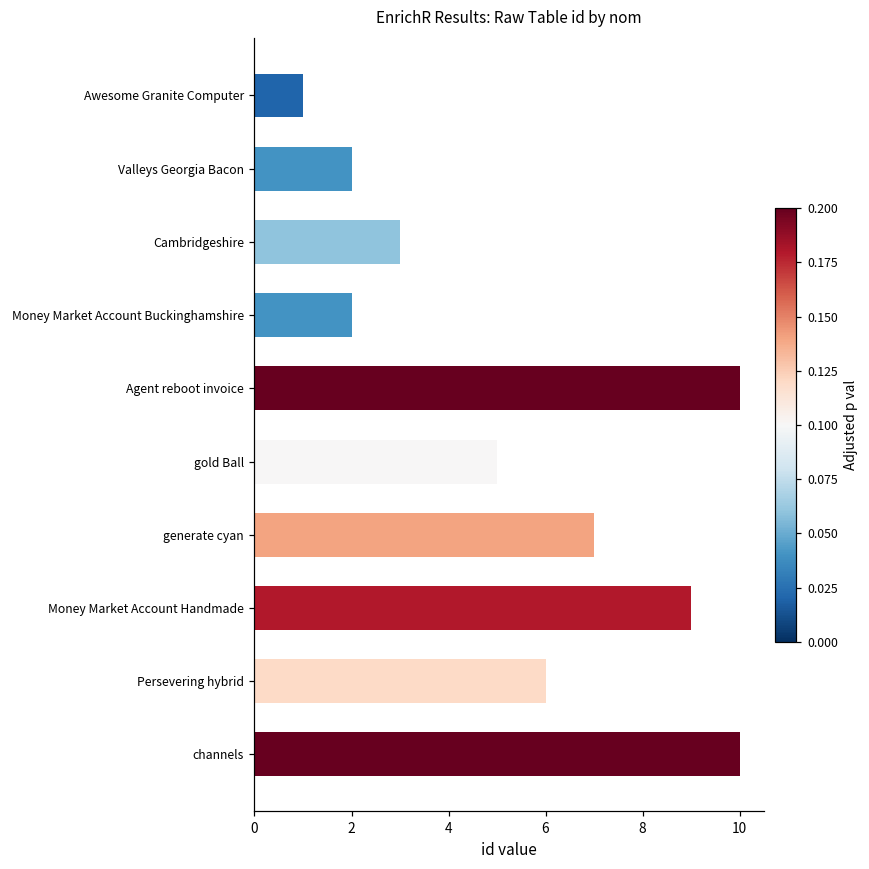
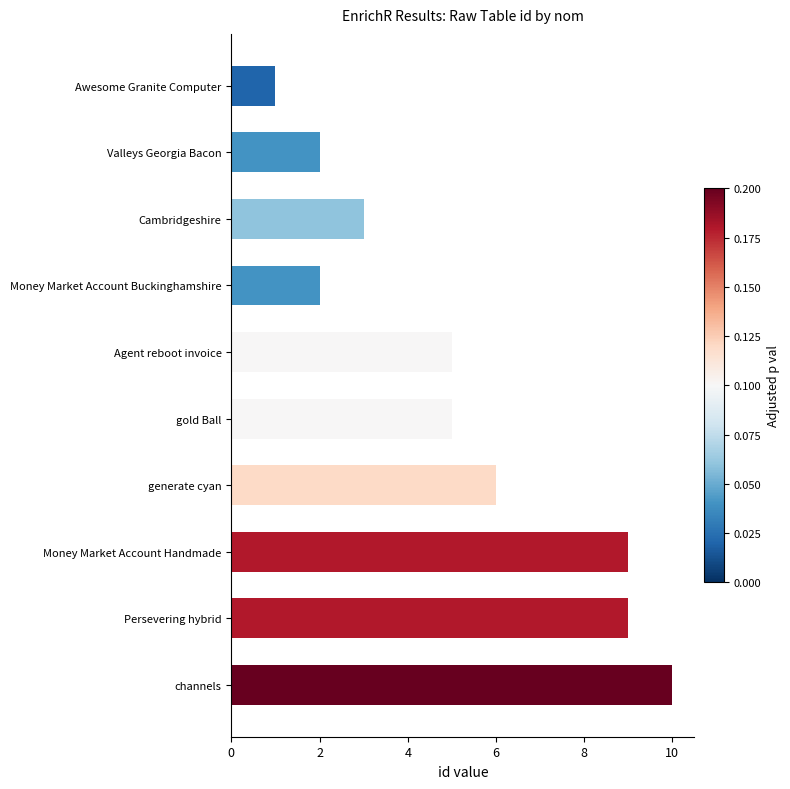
Agent reboot invoice: 10 -> 5
generate cyan: 7 -> 6
Persevering hybrid: 6 -> 9
